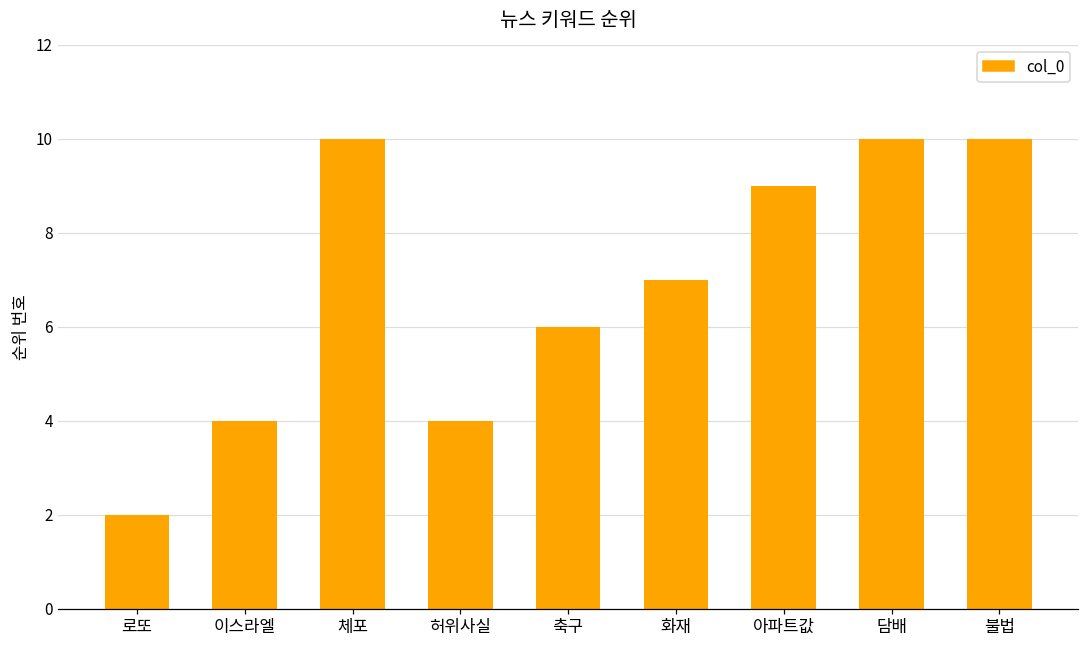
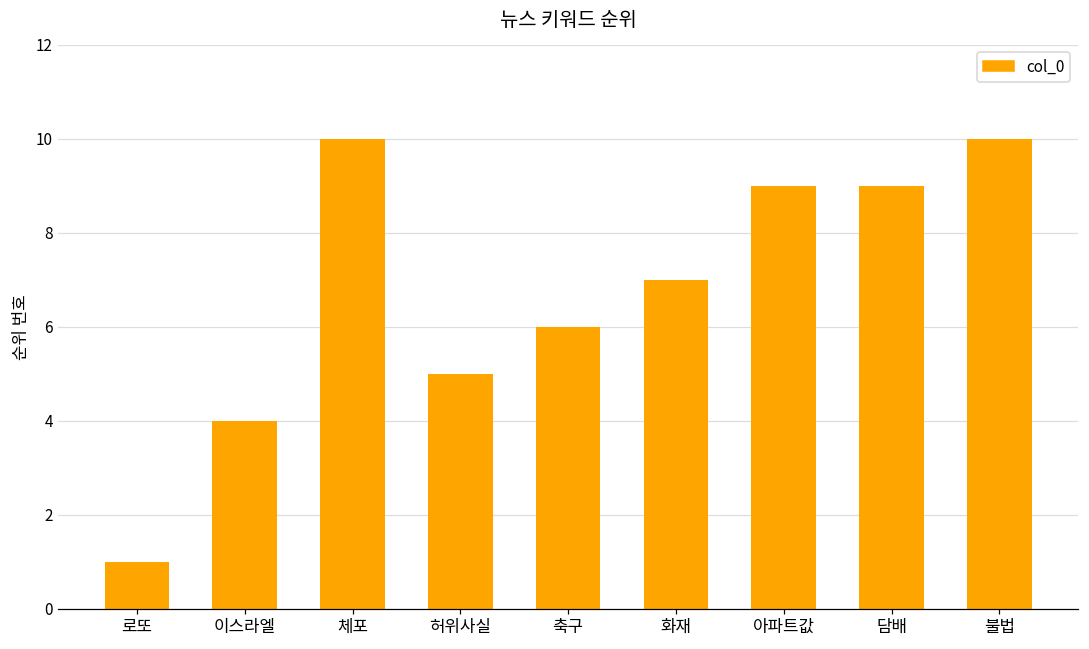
로또: 2 -> 1
허위사실: 4 -> 5
담배: 10 -> 9
